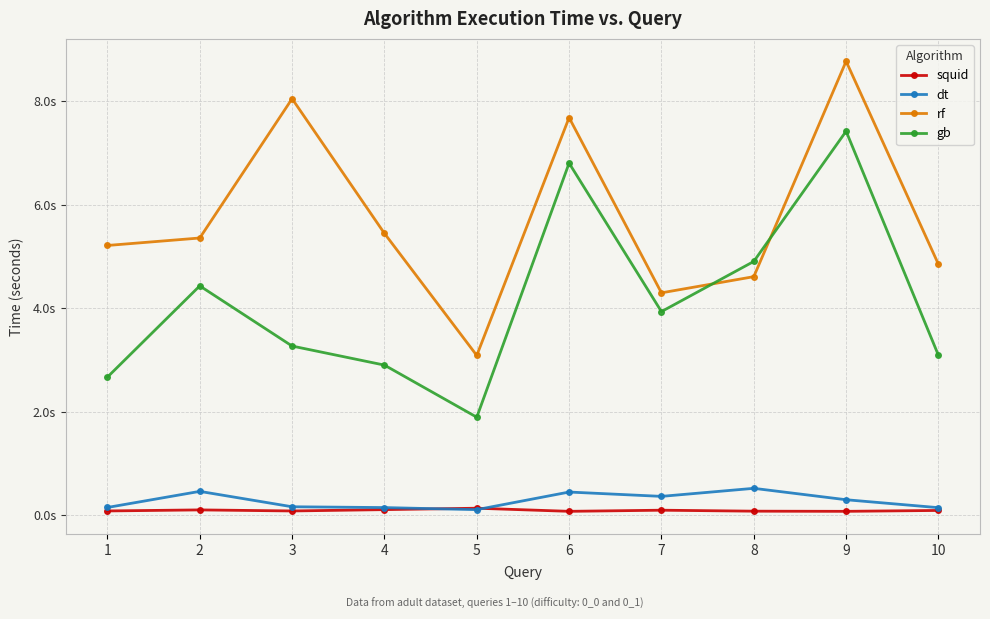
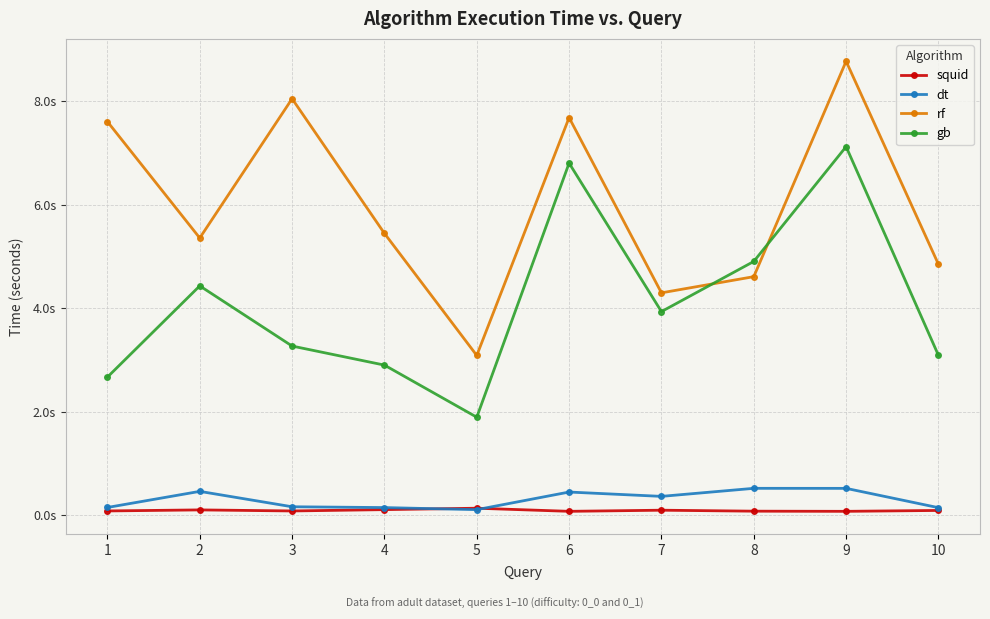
rf, 1: 5.2s -> 7.6s
dt, 9: 0.3s -> 0.5s
gb, 9: 7.4s -> 7.1s
